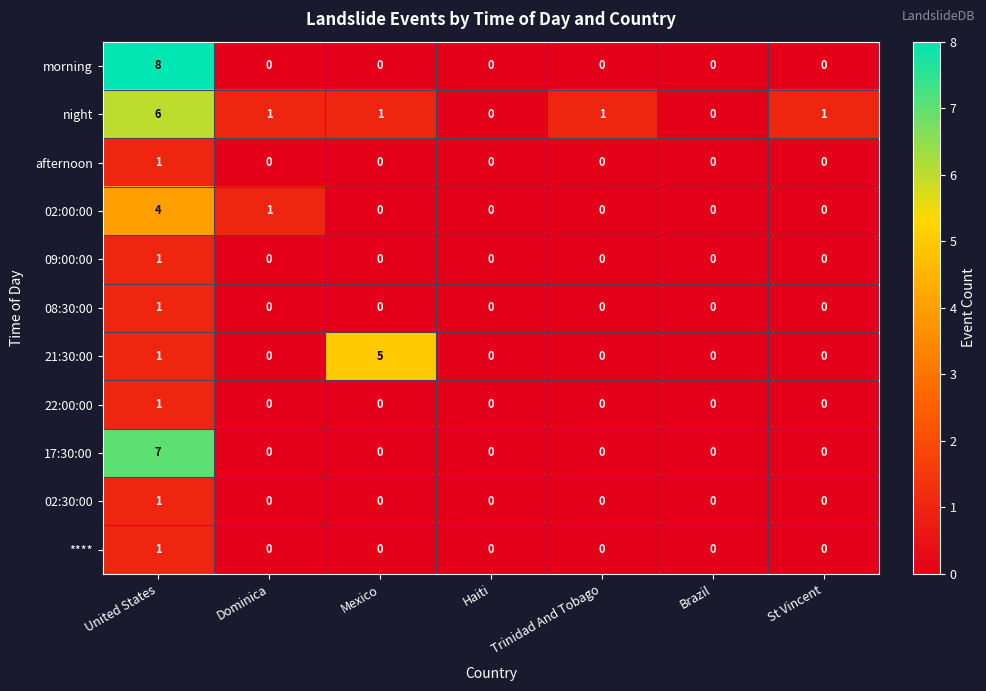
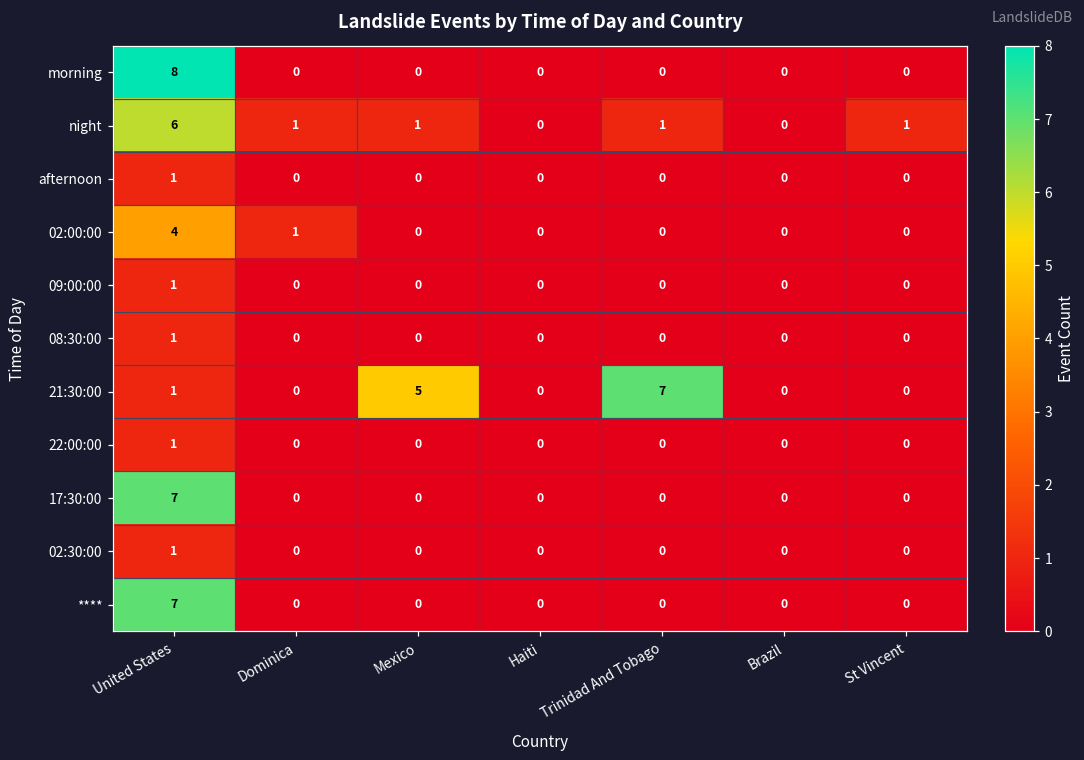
21:30:00, Trinidad And Tobago: 0 -> 7
****, United States: 1 -> 7
